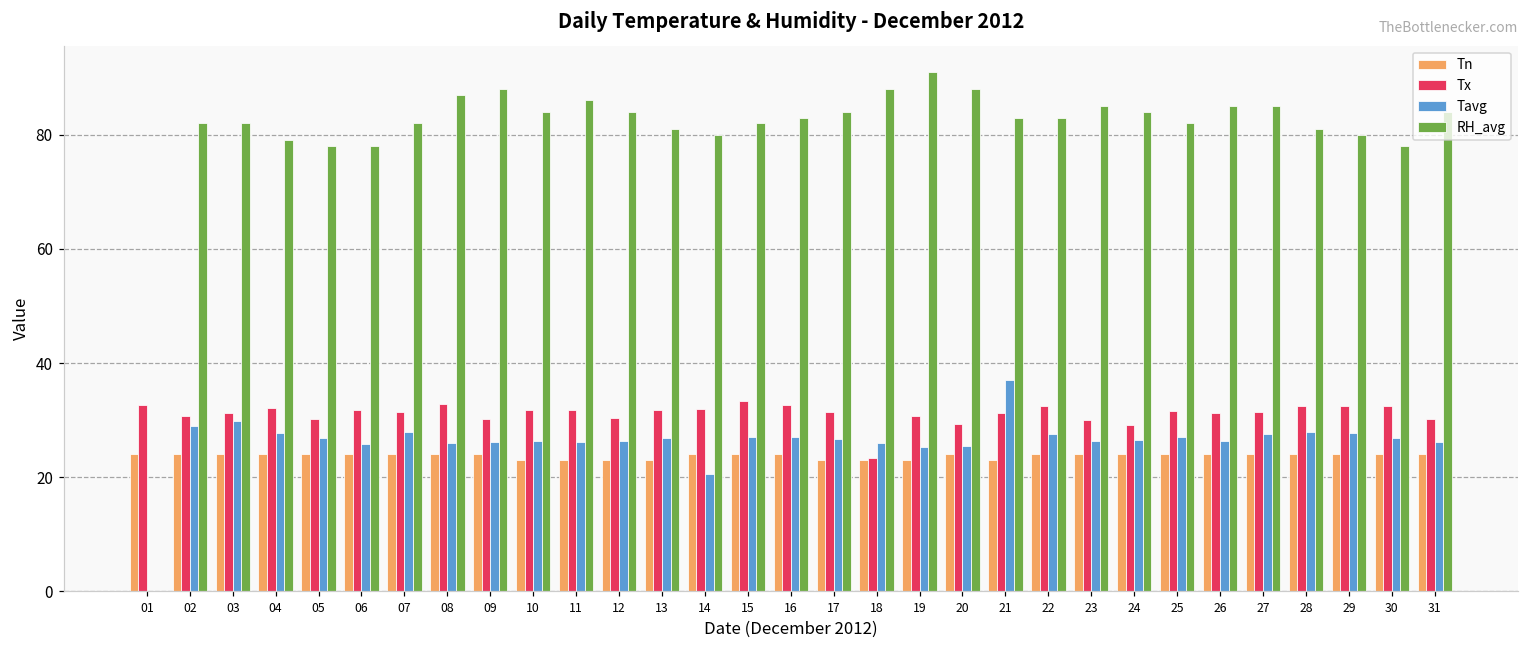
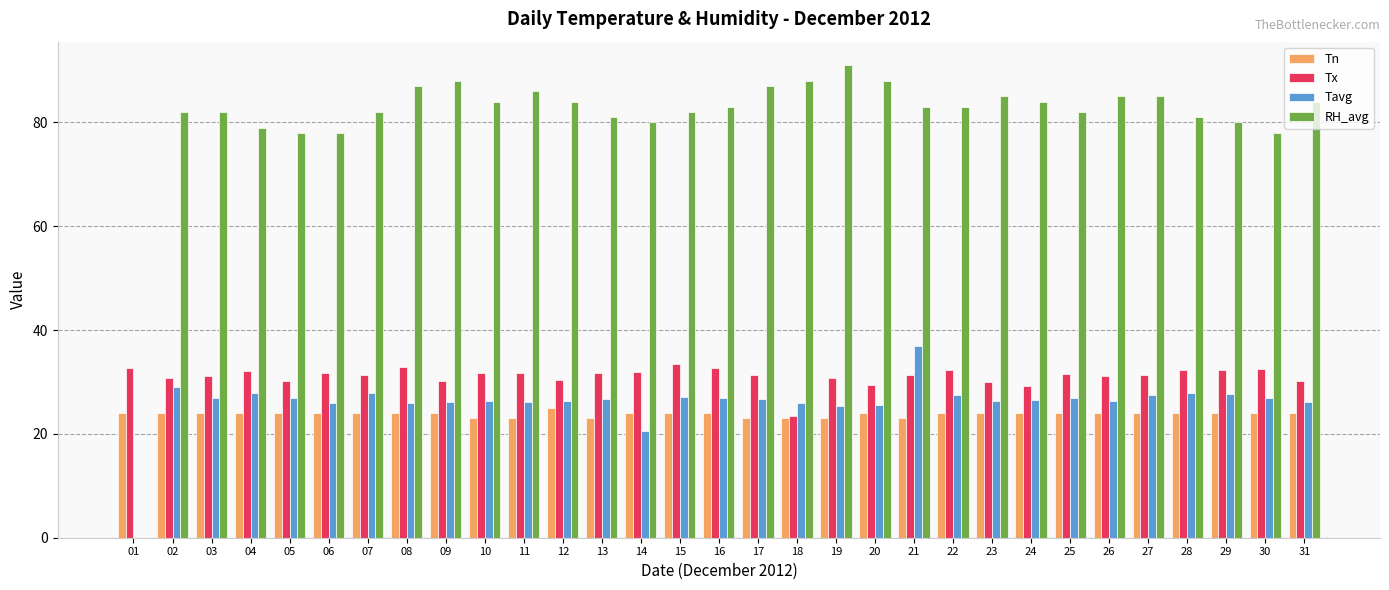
Tavg, 03: 30 -> 27
Tn, 12: 23 -> 25
RH_avg, 17: 84 -> 87
